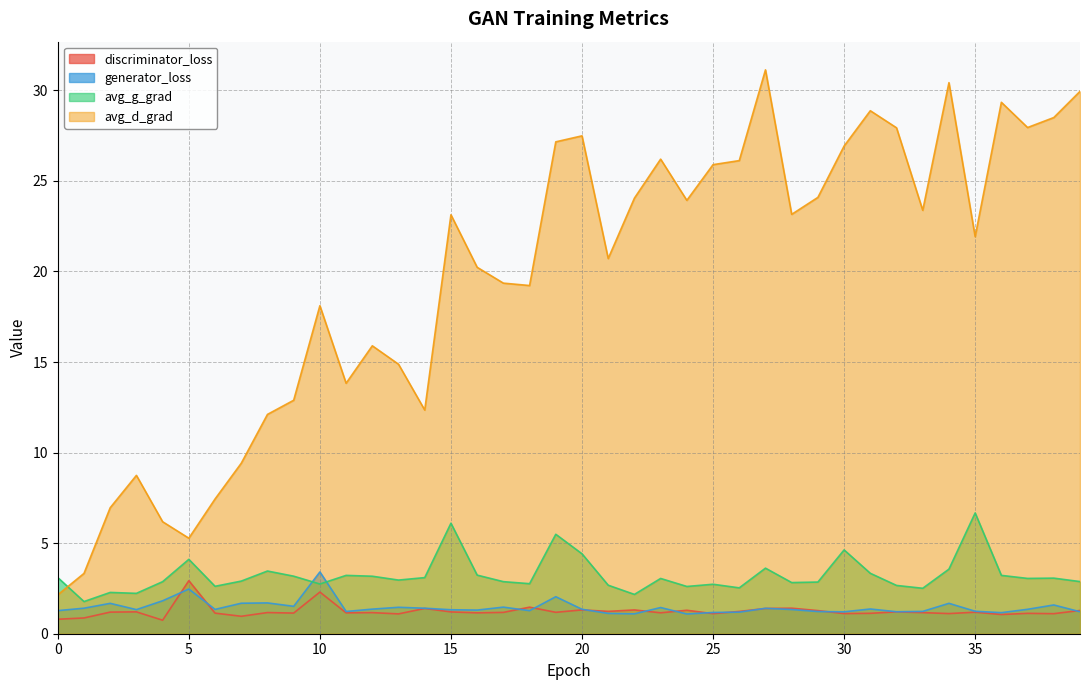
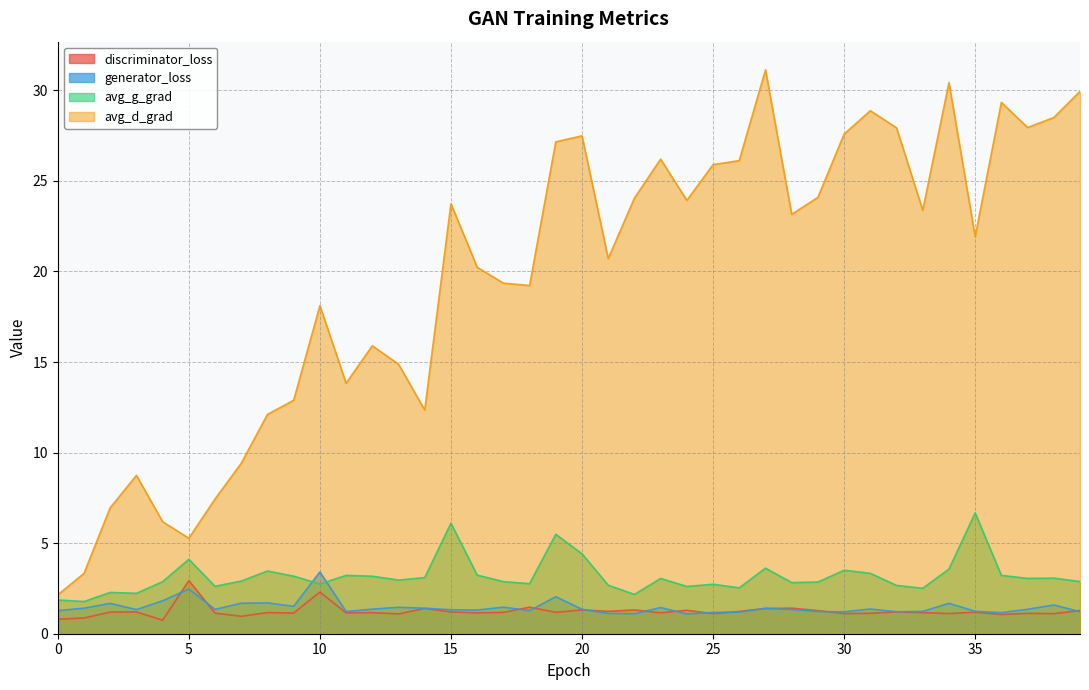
avg_g_grad, 0: 3.1 -> 1.9
avg_d_grad, 15: 23.1 -> 23.7
avg_g_grad, 30: 4.6 -> 3.5
avg_d_grad, 30: 26.9 -> 27.6
